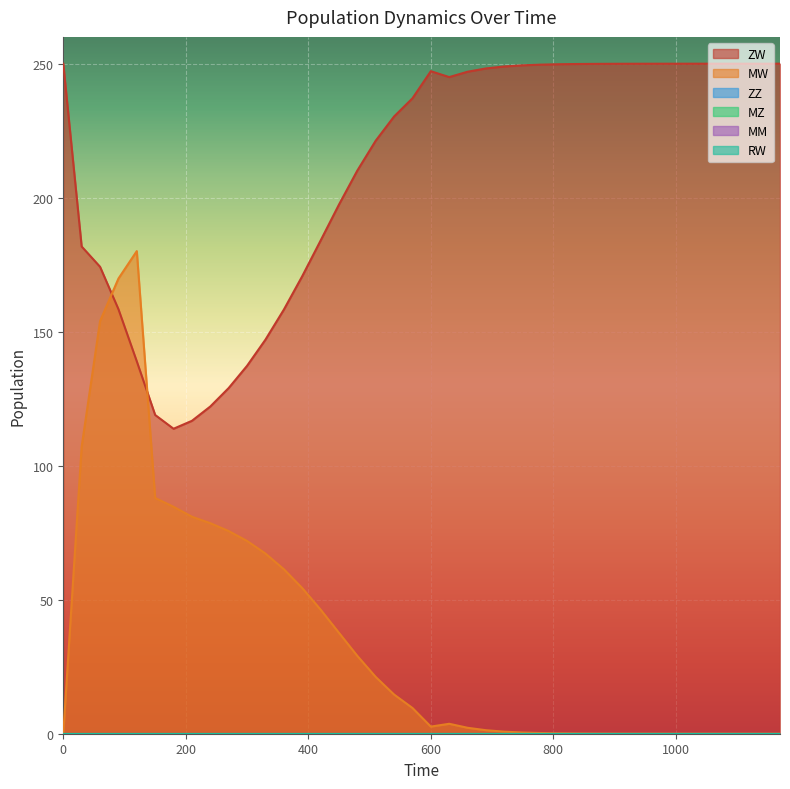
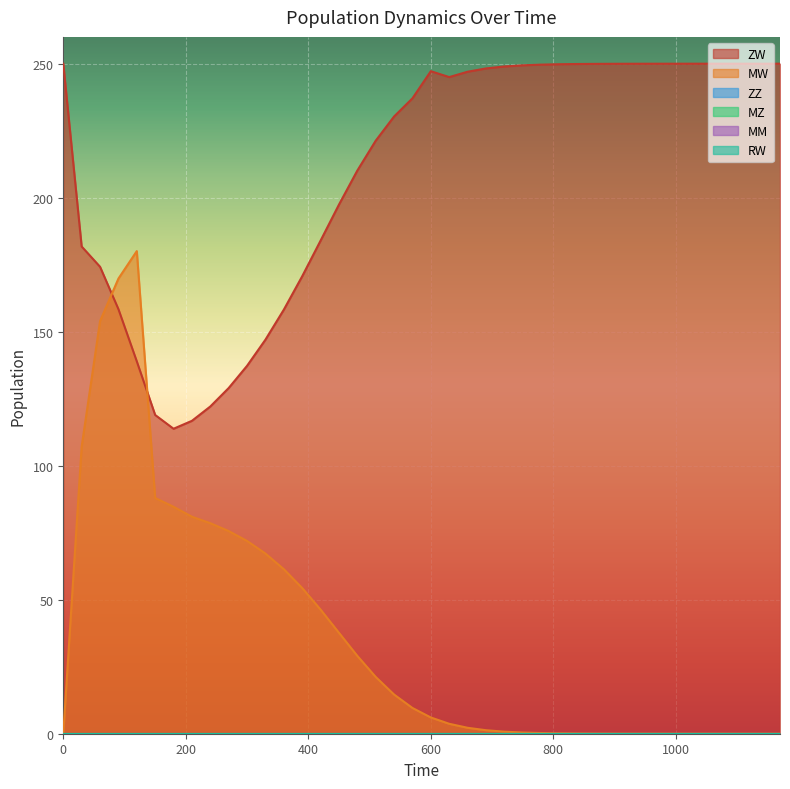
MW, 600: 3 -> 6
